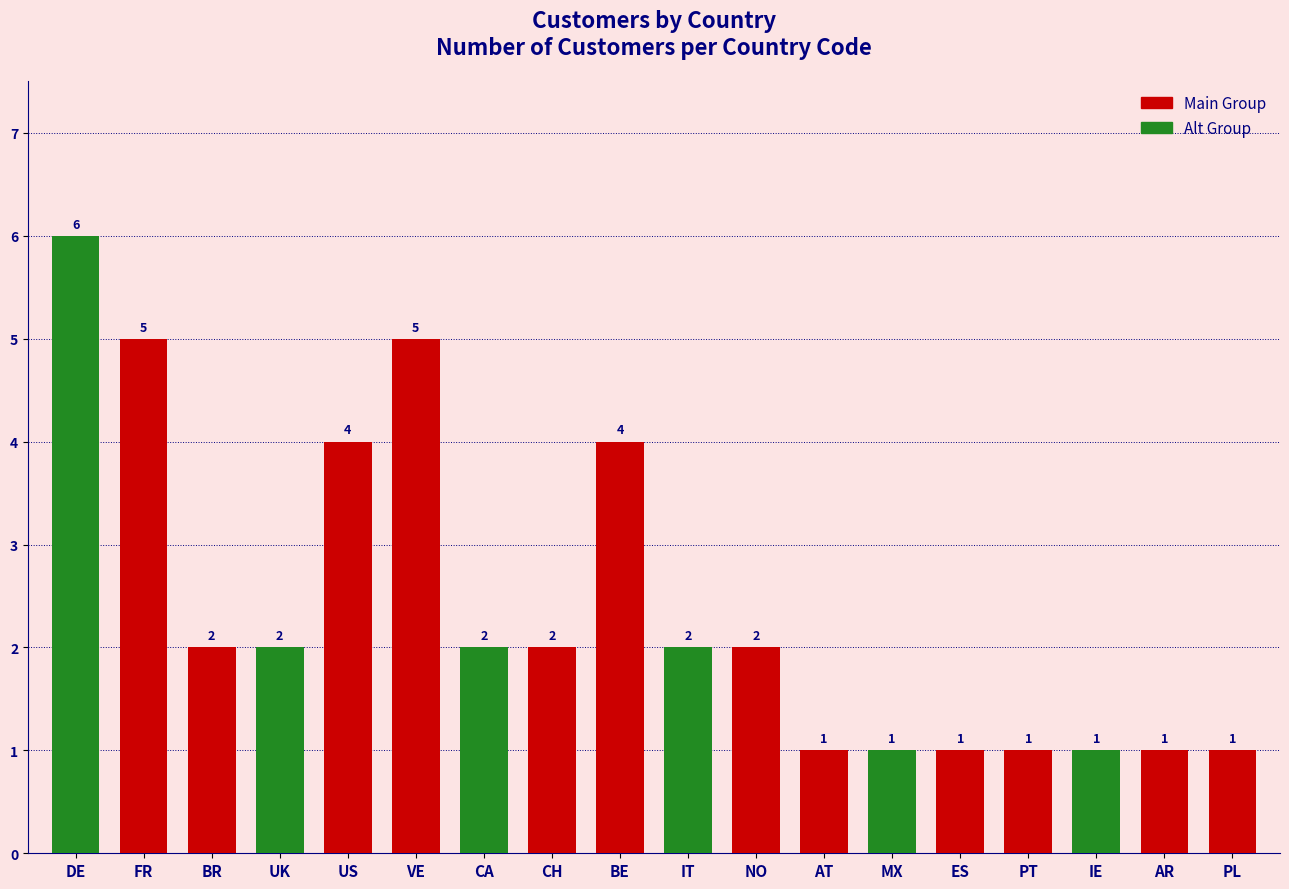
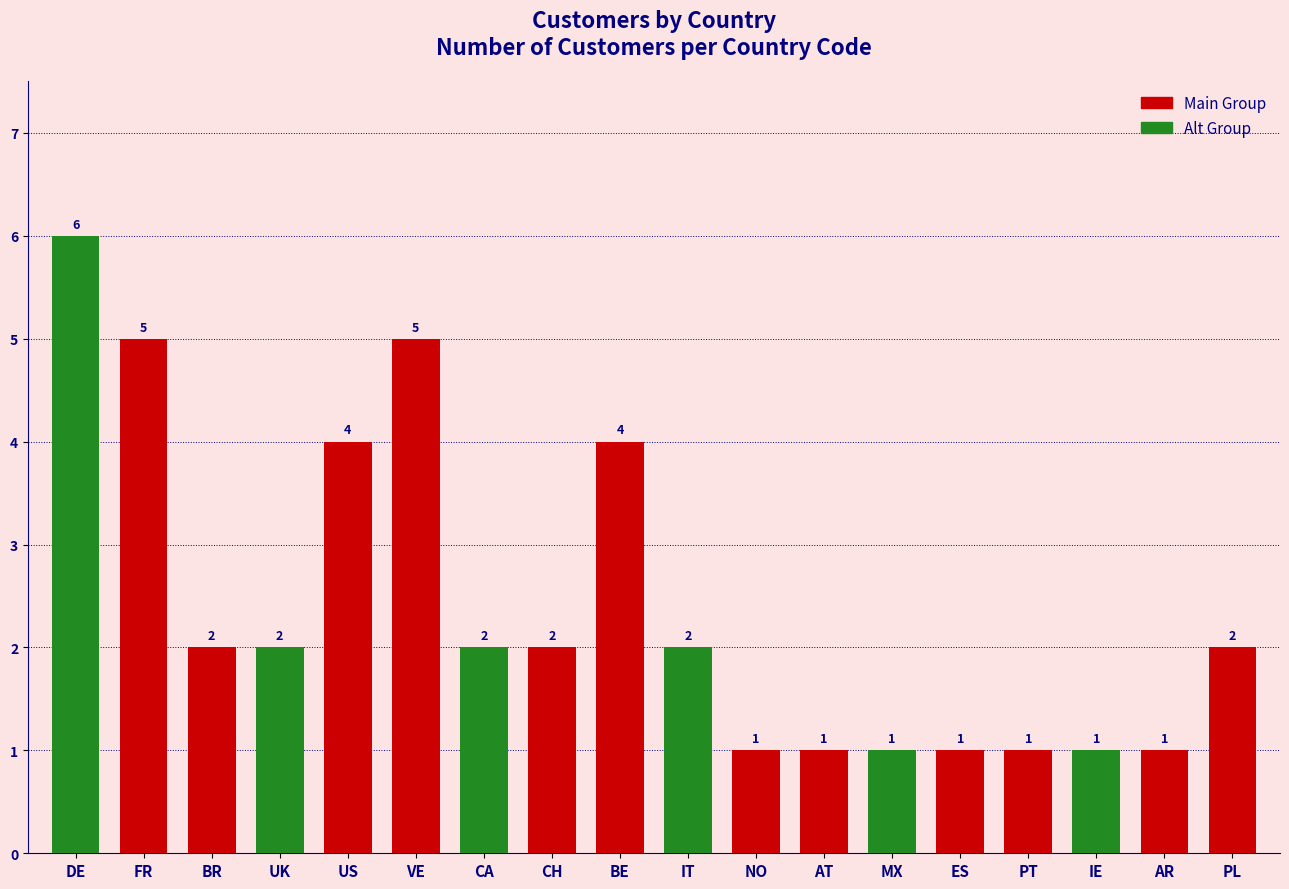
NO: 2 -> 1
PL: 1 -> 2
